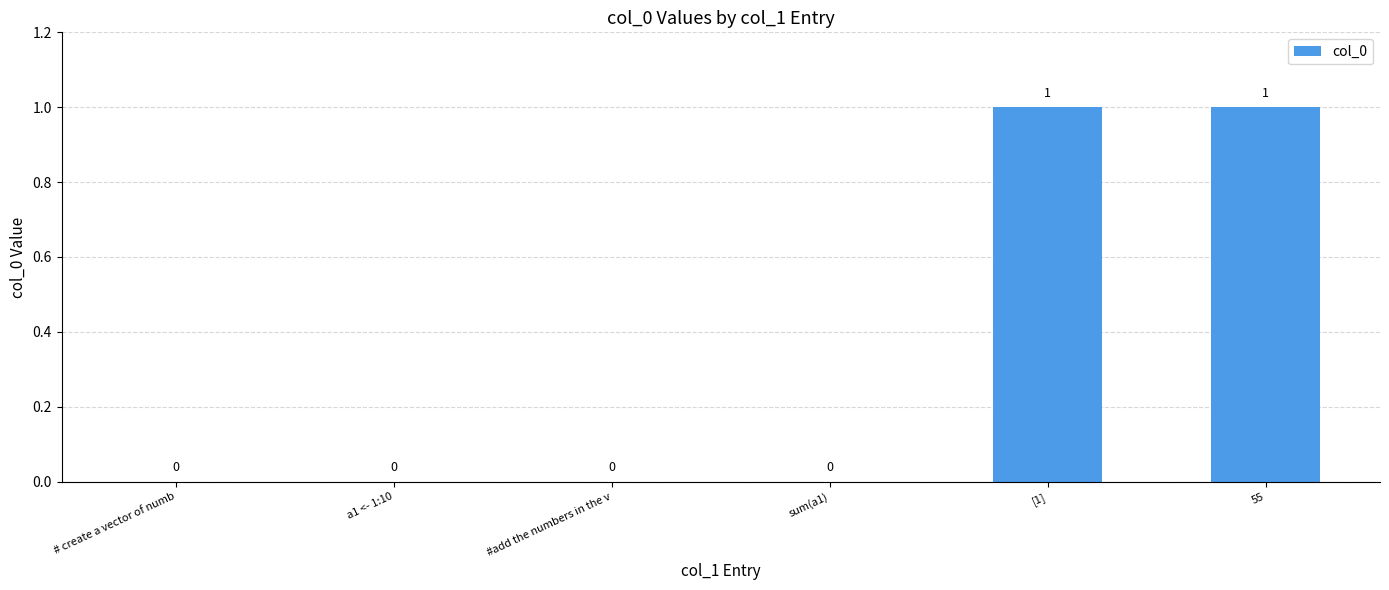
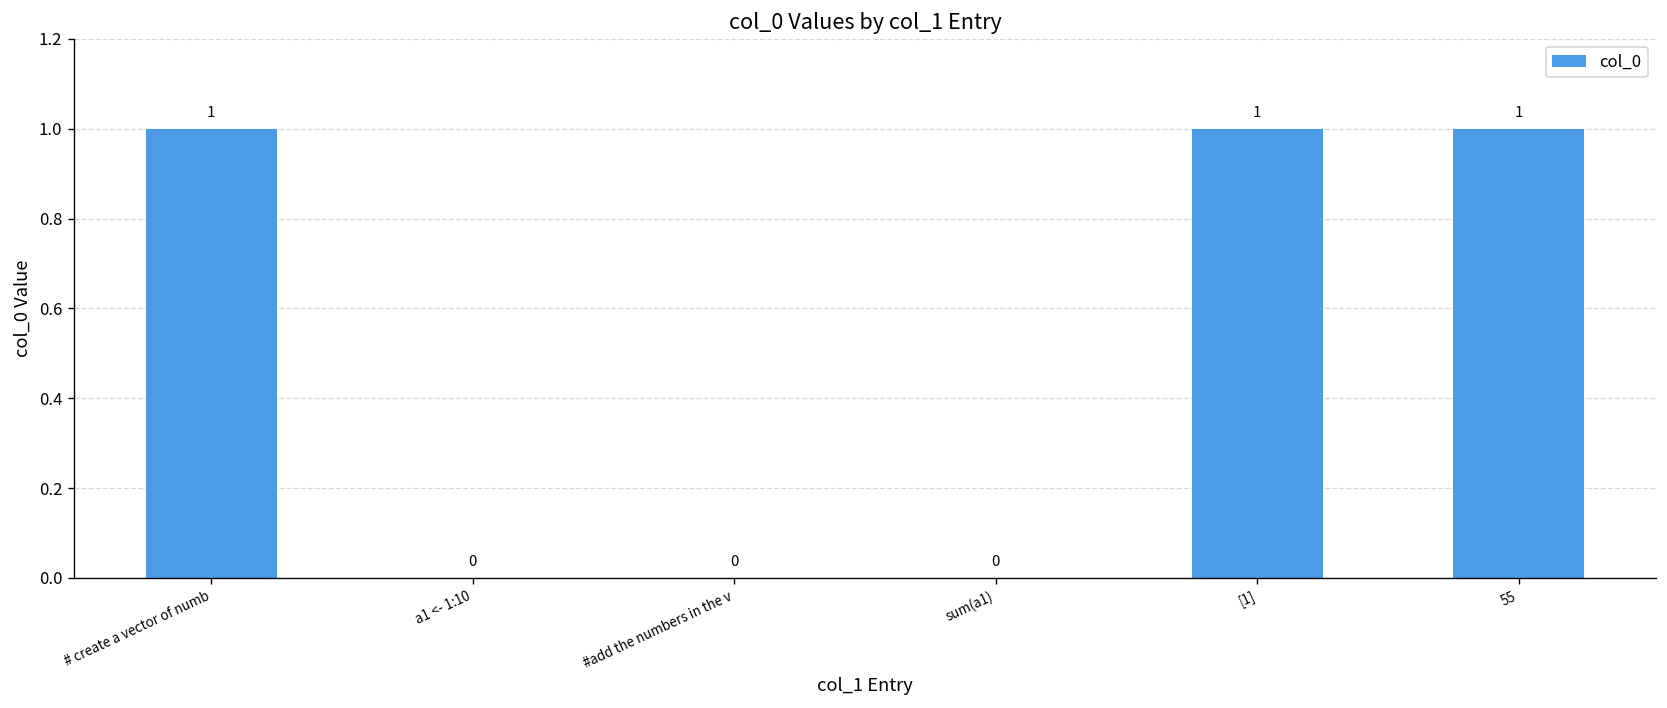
# create a vector of numb: 0 -> 1
